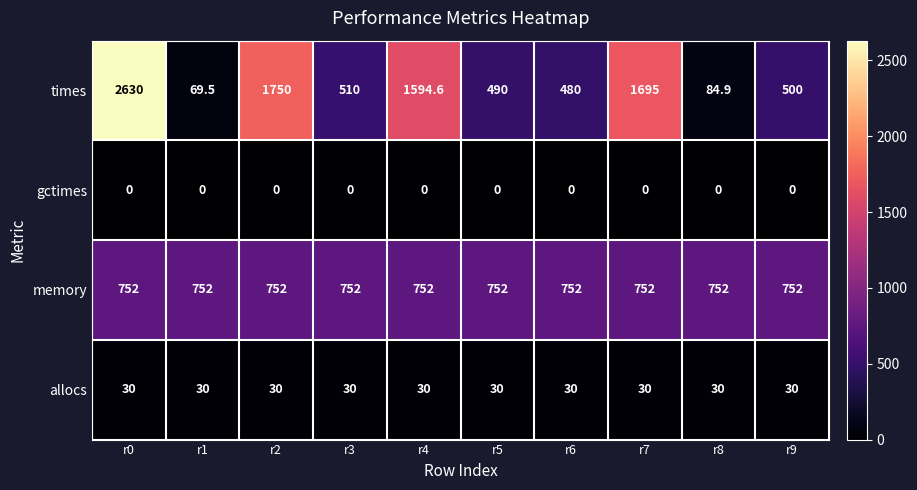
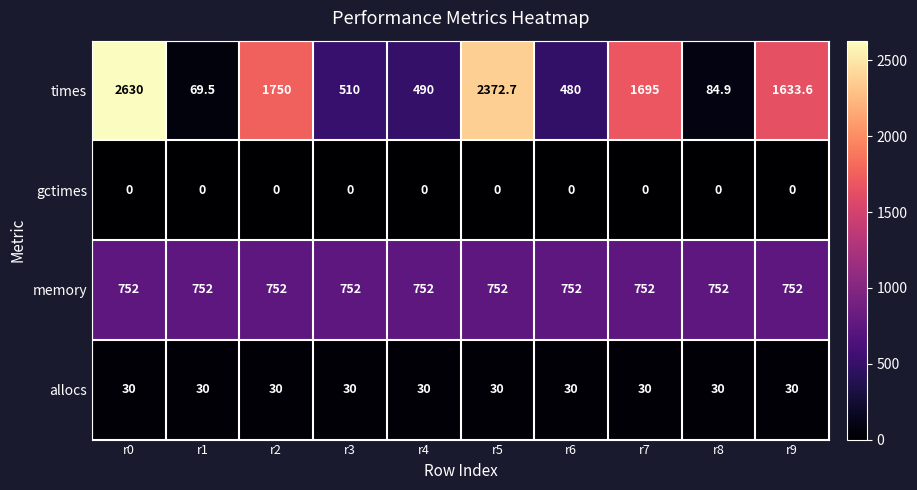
times, r4: 1594.6 -> 490
times, r5: 490 -> 2372.7
times, r9: 500 -> 1633.6
